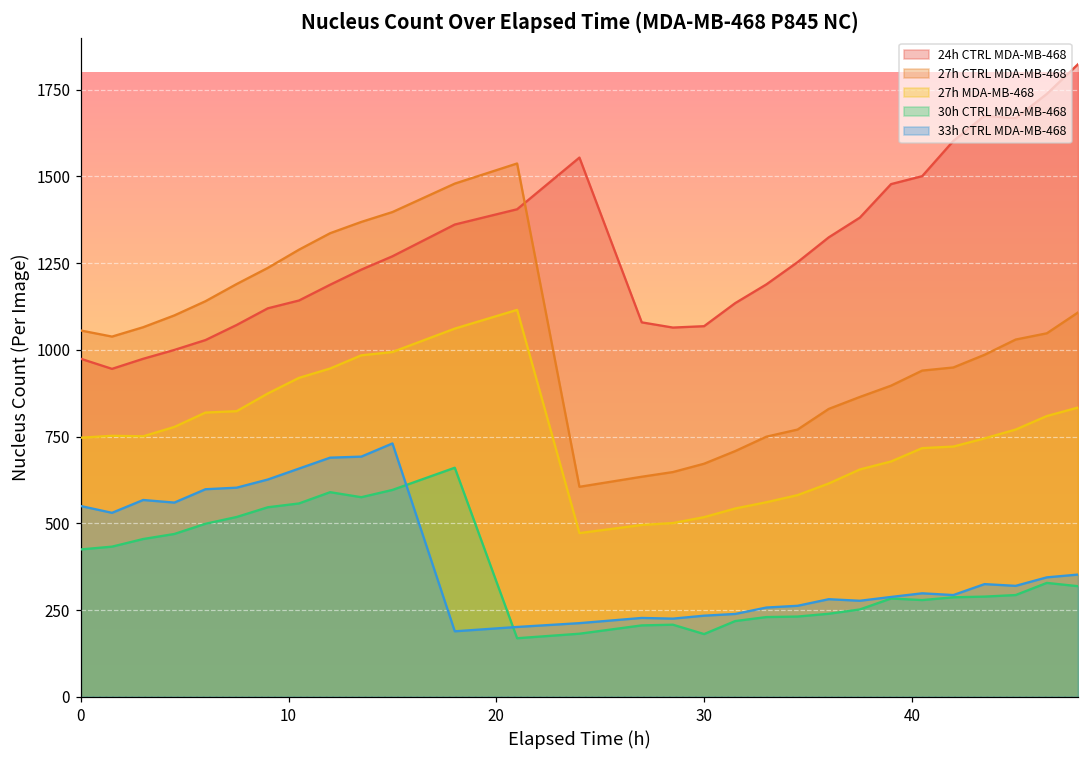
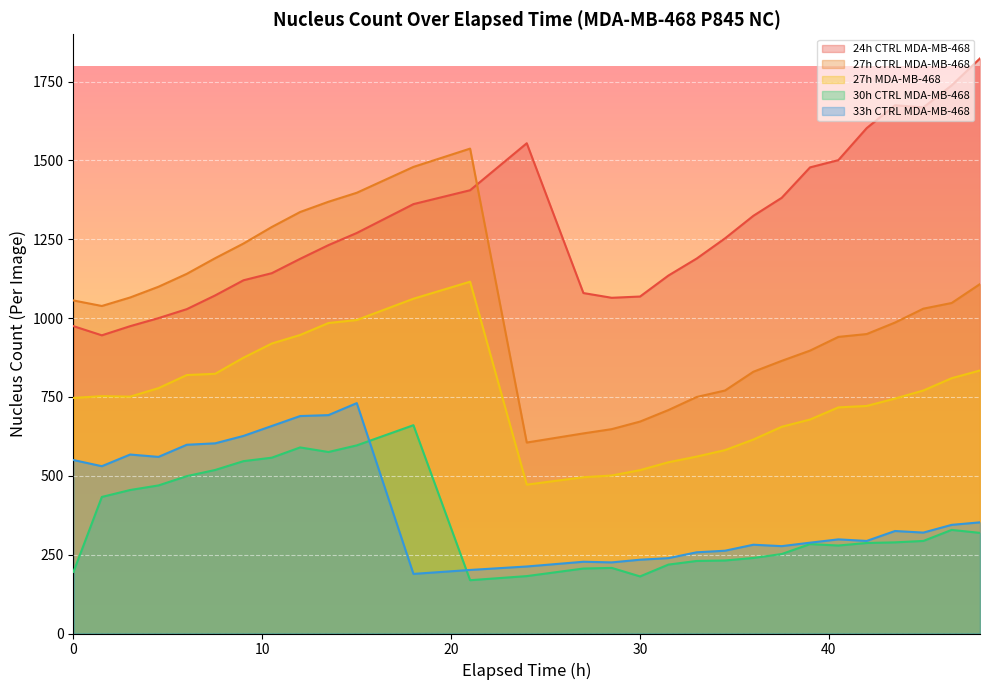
30h CTRL MDA-MB-468, 0: 430 -> 200
